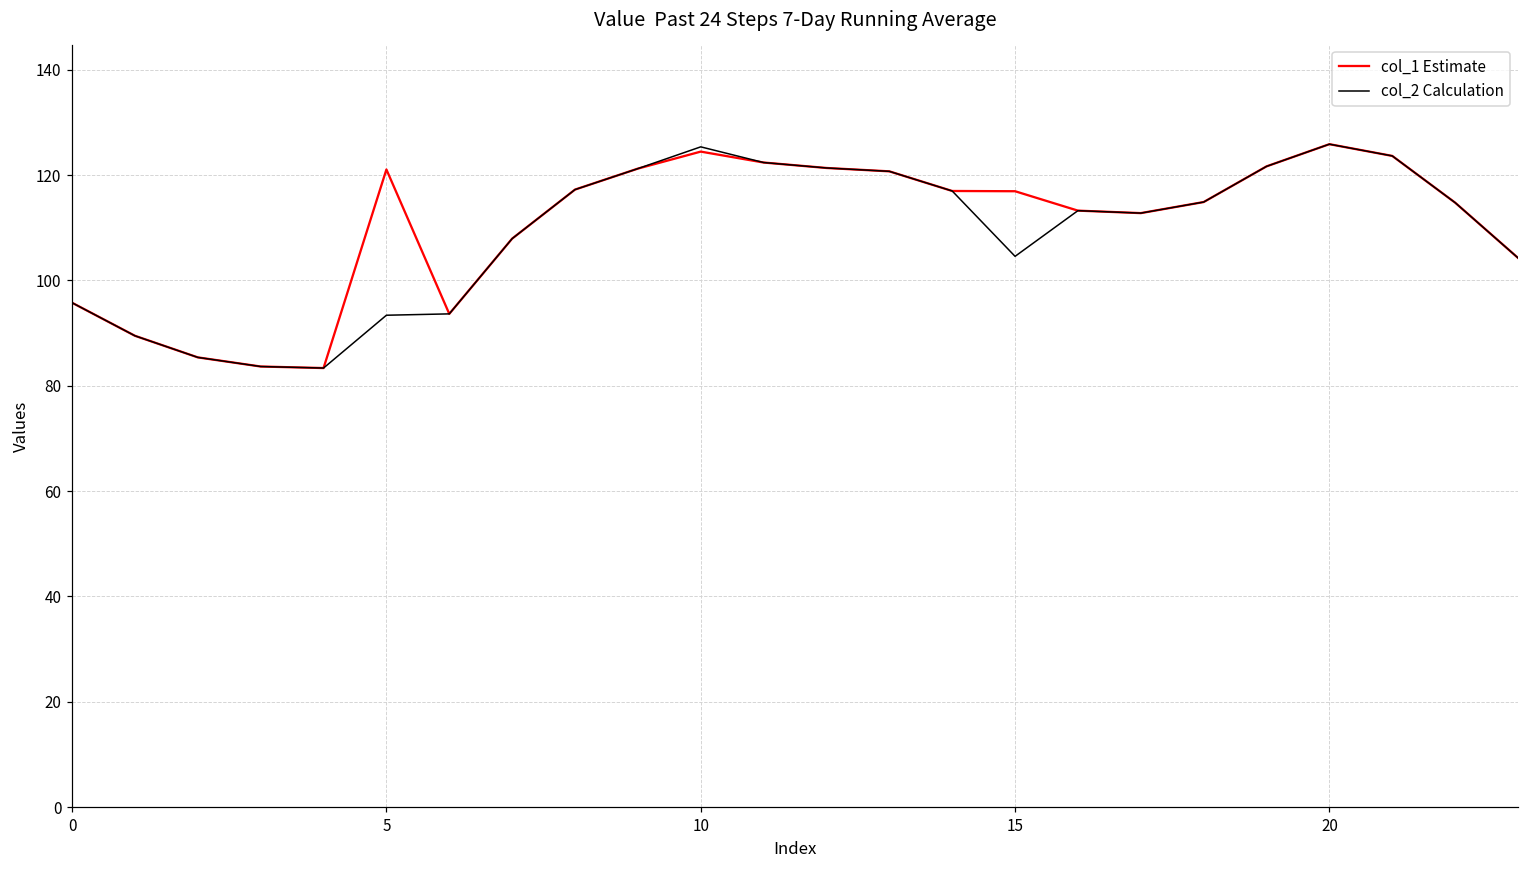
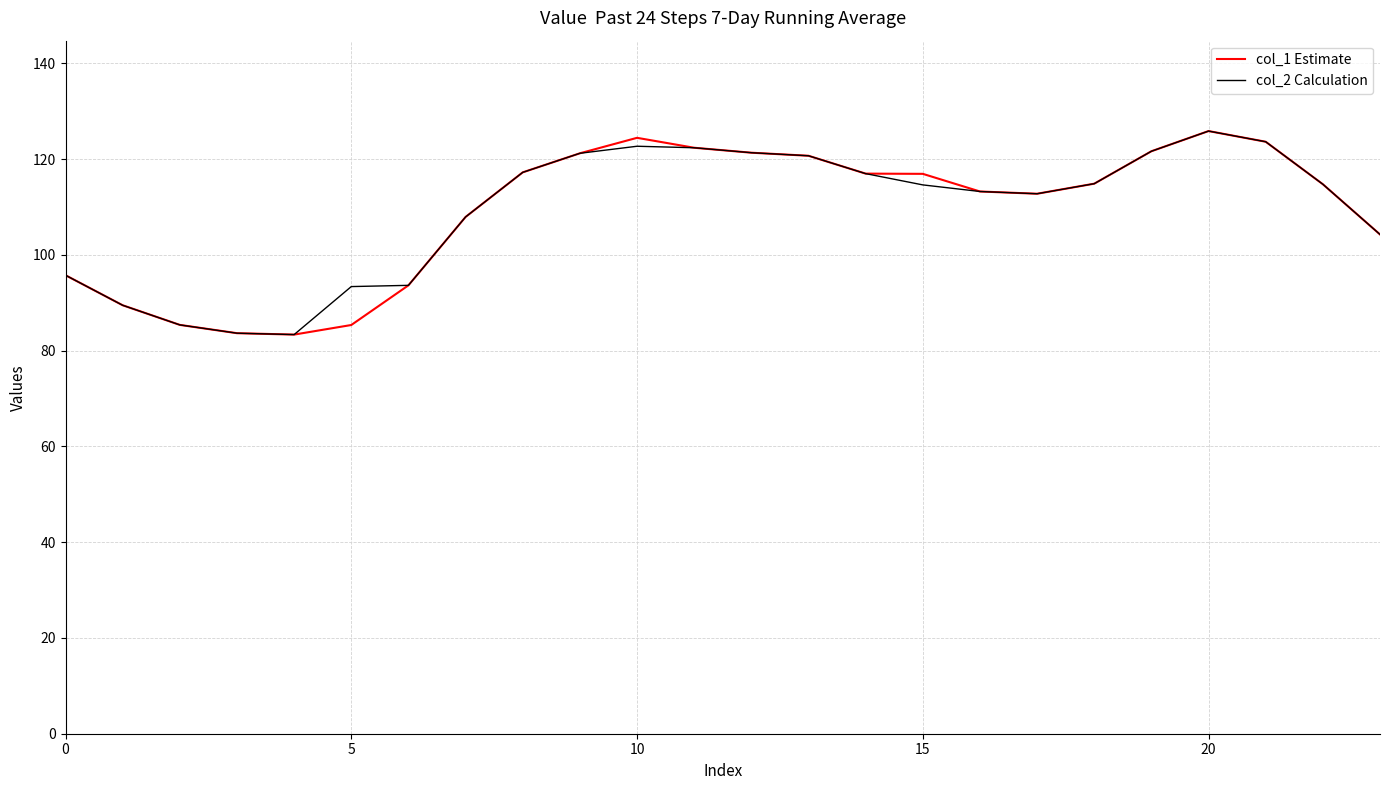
col_1 Estimate, 5: 121 -> 85
col_2 Calculation, 10: 125 -> 123
col_2 Calculation, 15: 105 -> 115
